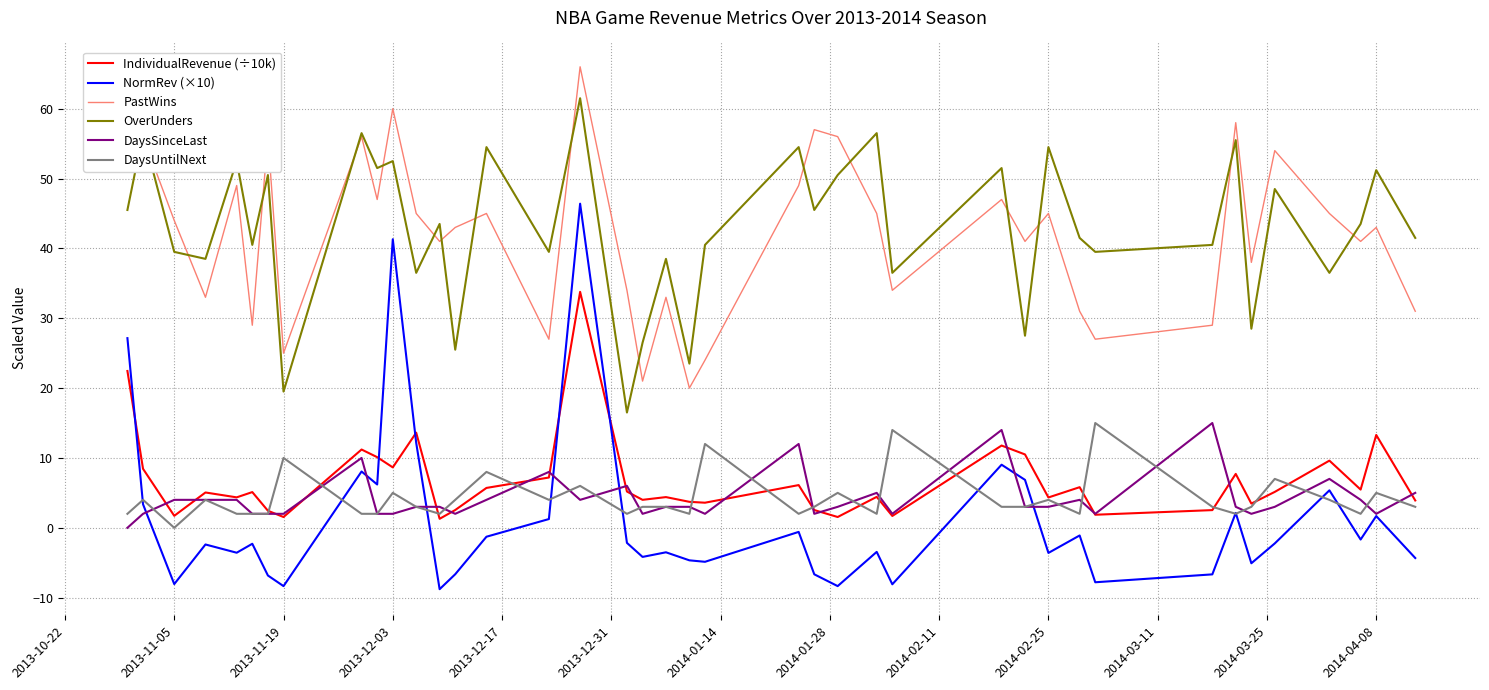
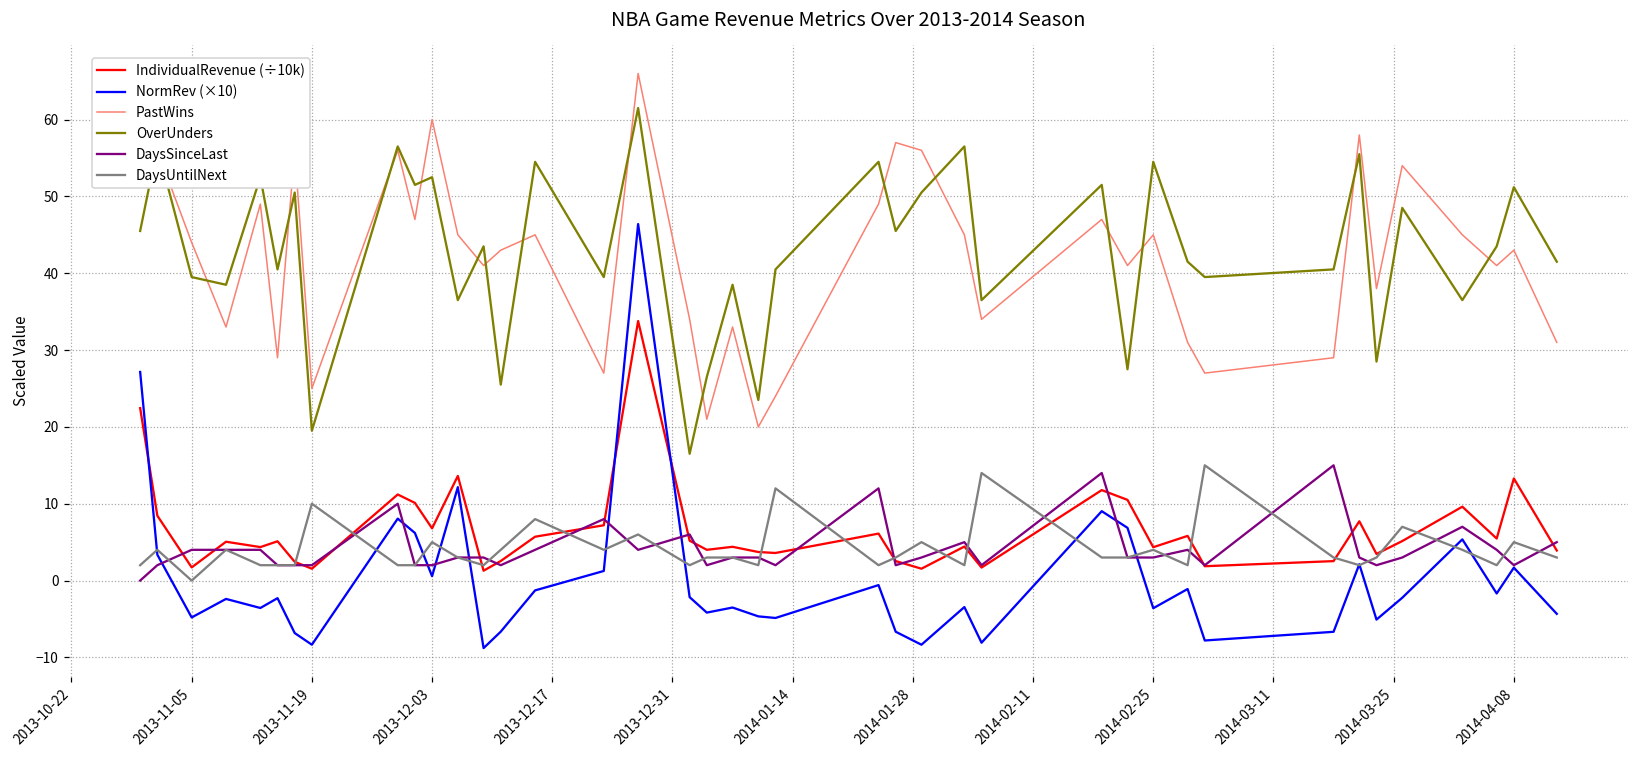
NormRev (×10), 2013-11-05: -8 -> -5
IndividualRevenue (÷10k), 2013-12-03: 9 -> 7
NormRev (×10), 2013-12-03: 41 -> 1
